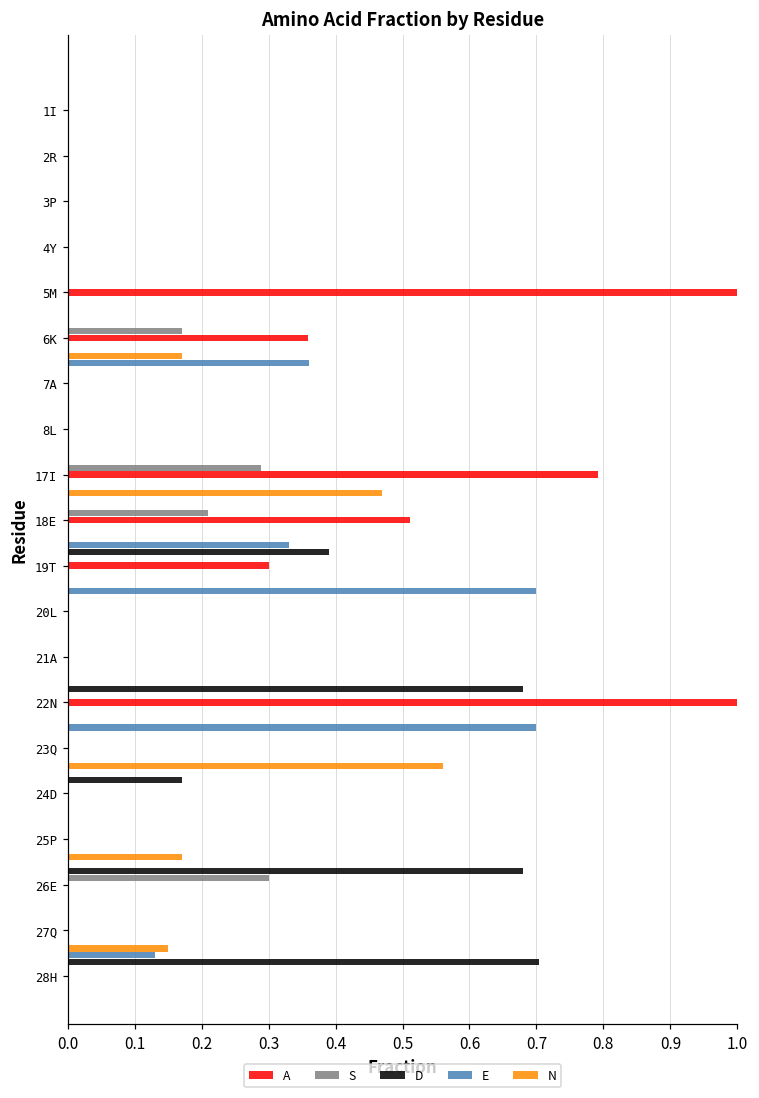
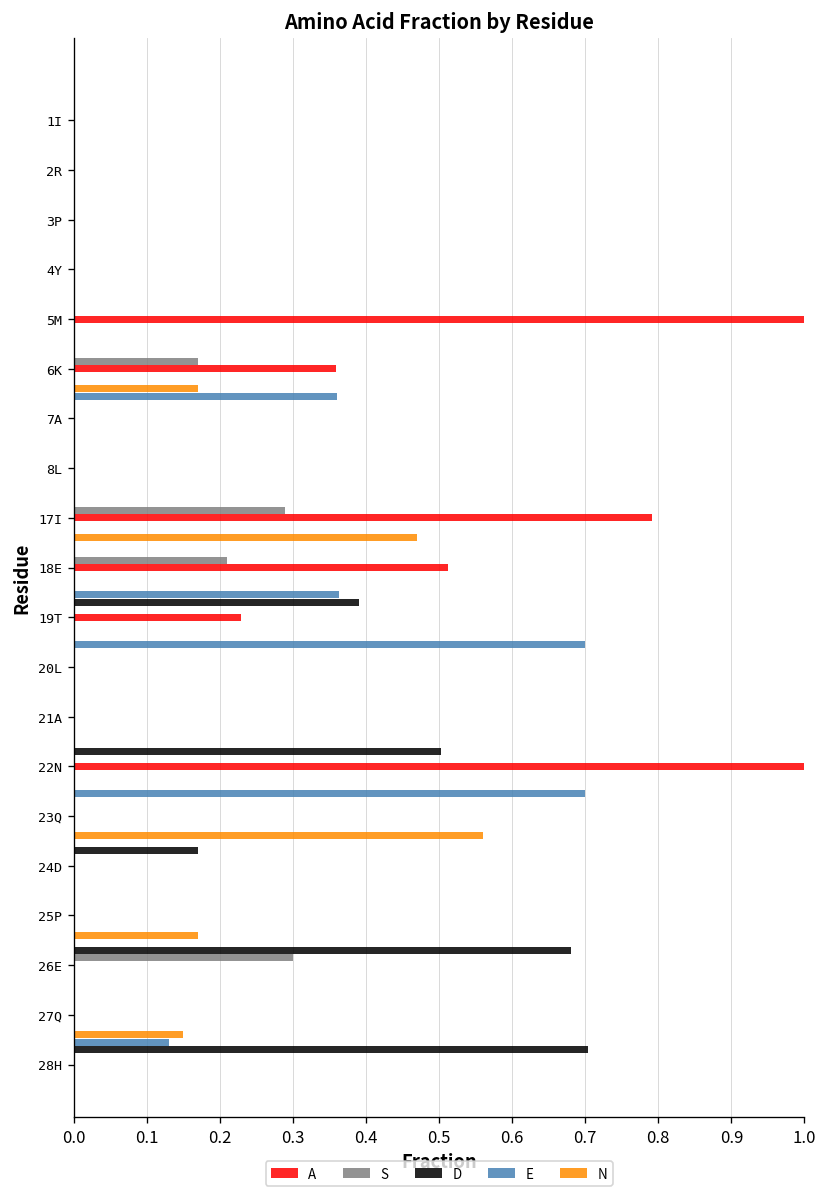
E, 19T: 0.33 -> 0.36
A, 19T: 0.30 -> 0.23
D, 22N: 0.68 -> 0.50
